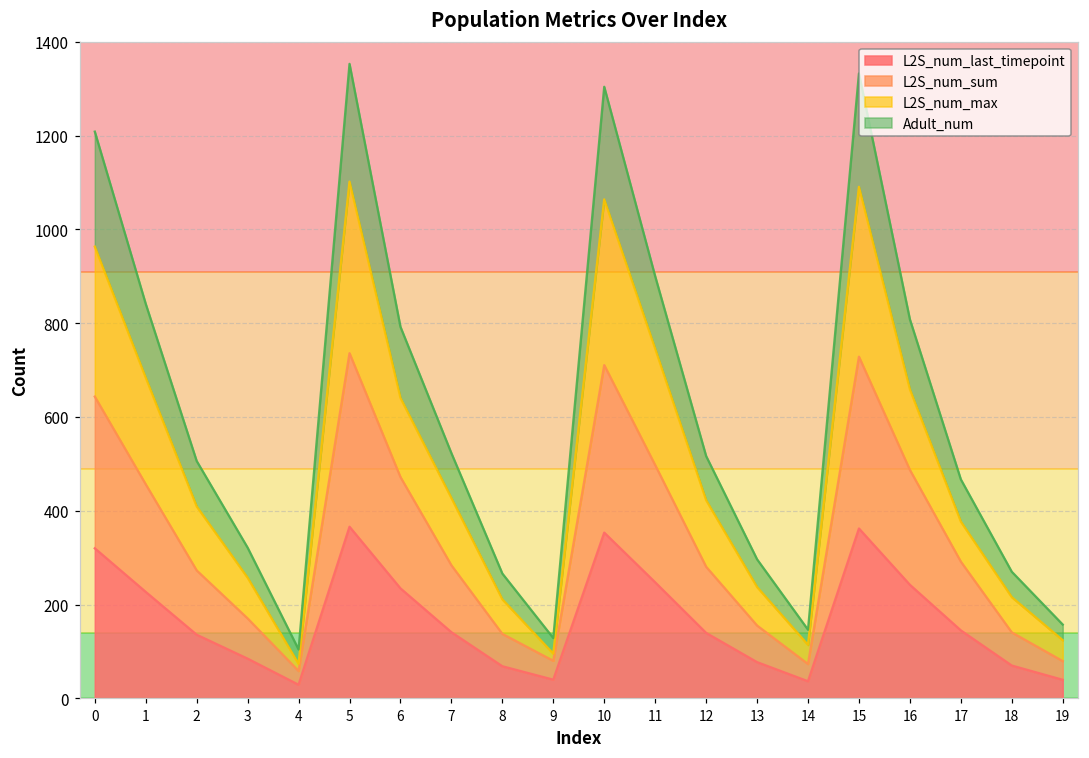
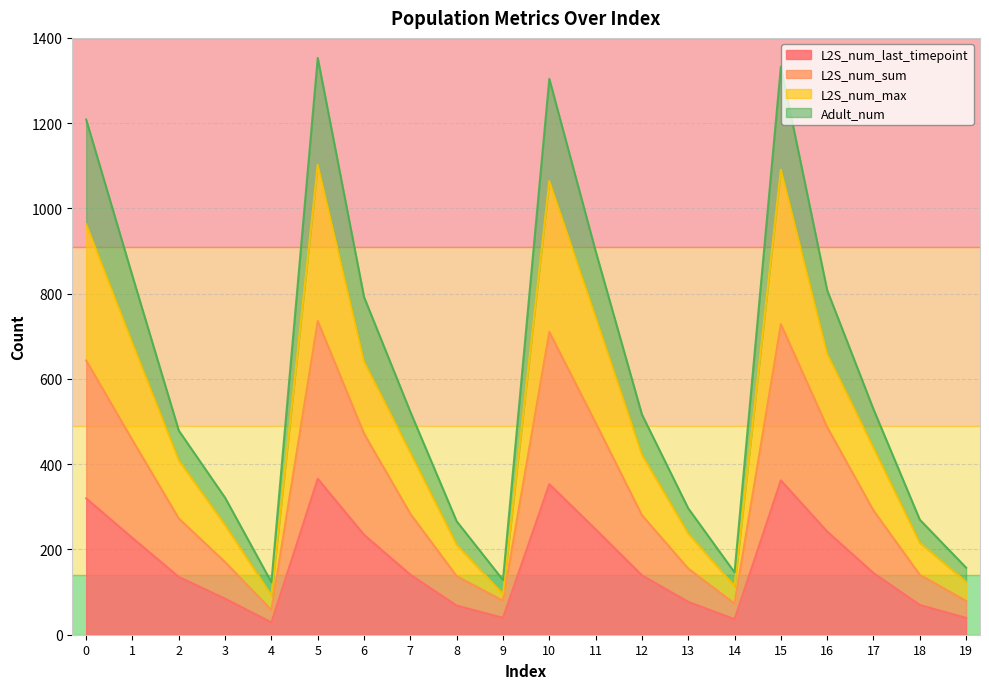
Adult_num, 2: 100 -> 70
L2S_num_max, 4: 20 -> 30
L2S_num_max, 17: 90 -> 150
